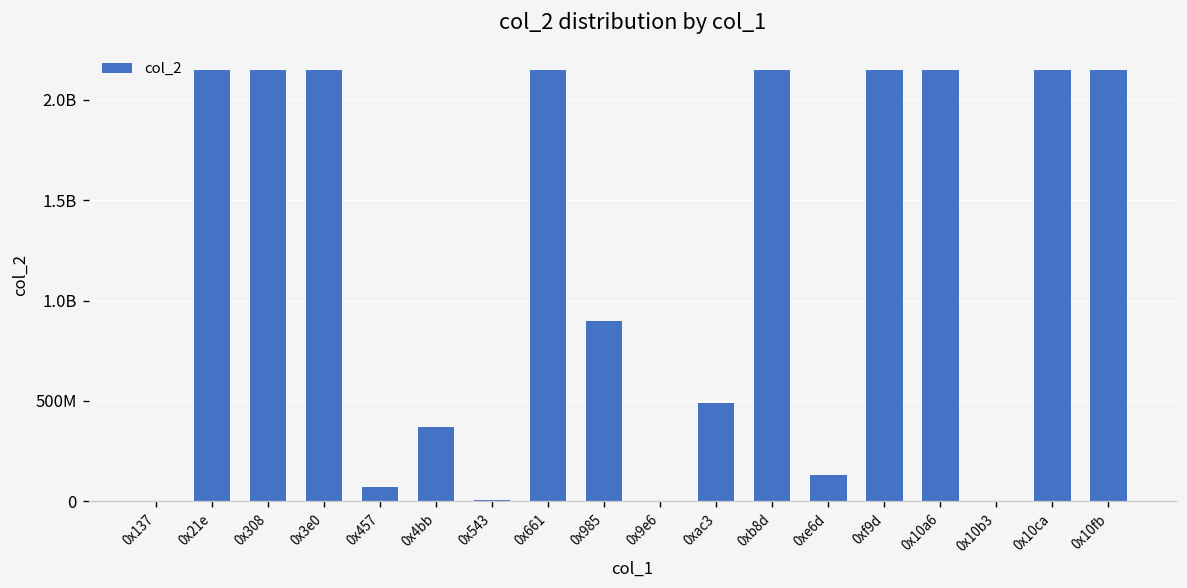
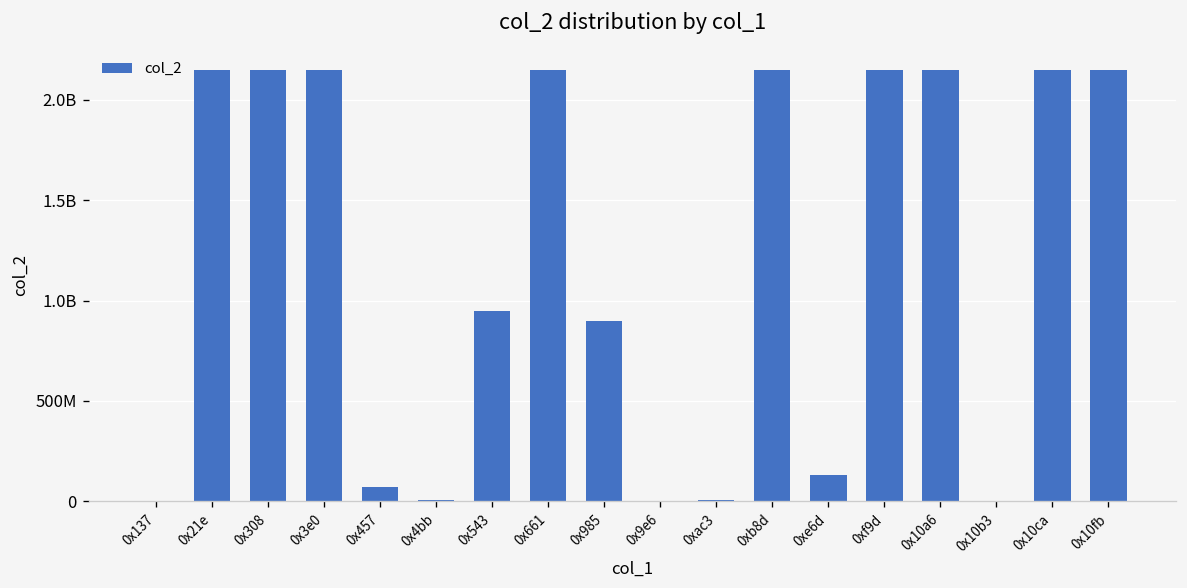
0x4bb: 370000000 -> 0
0x543: 0 -> 950000000
0xac3: 490000000 -> 0
